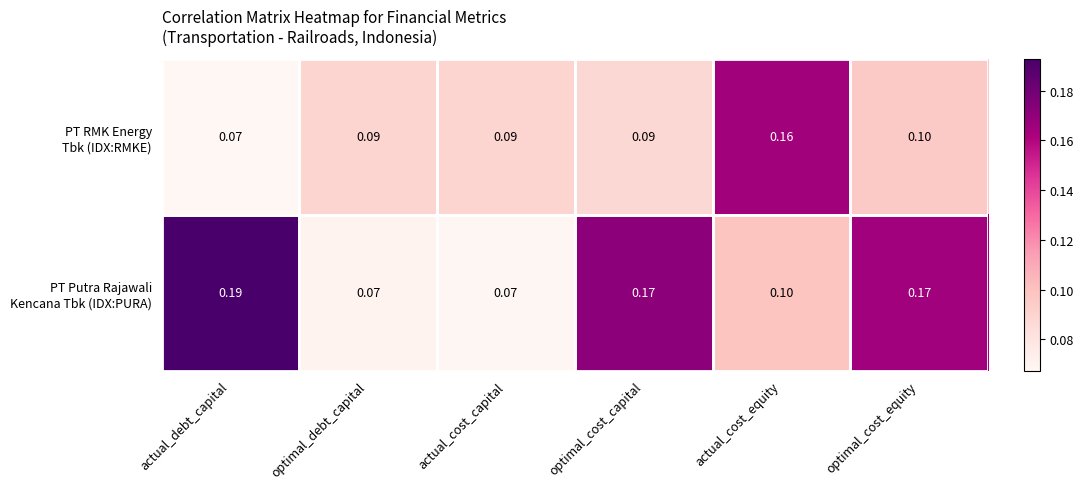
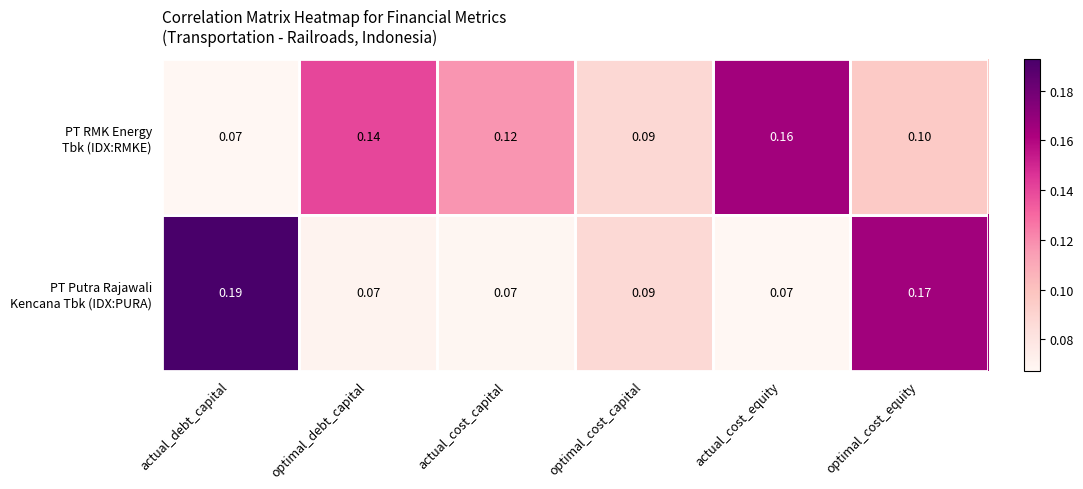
PT RMK Energy Tbk (IDX:RMKE), optimal_debt_capital: 0.09 -> 0.14
PT RMK Energy Tbk (IDX:RMKE), actual_cost_capital: 0.09 -> 0.12
PT Putra Rajawali Kencana Tbk (IDX:PURA), optimal_cost_capital: 0.17 -> 0.09
PT Putra Rajawali Kencana Tbk (IDX:PURA), actual_cost_equity: 0.10 -> 0.07
